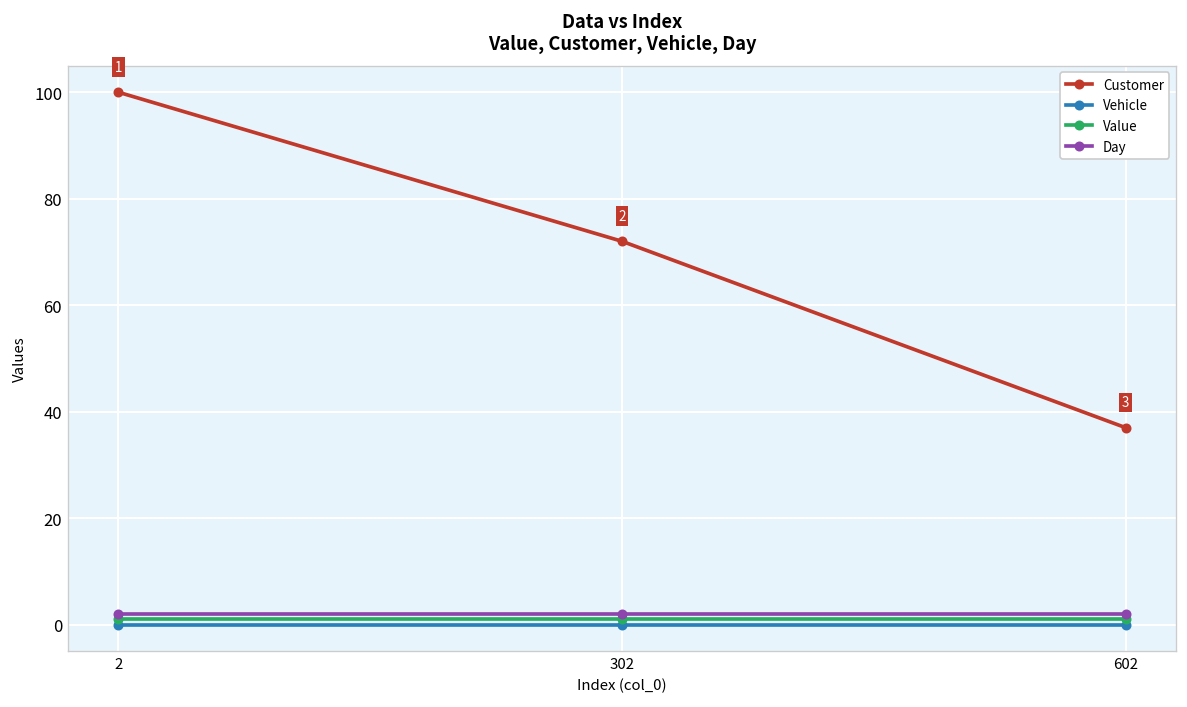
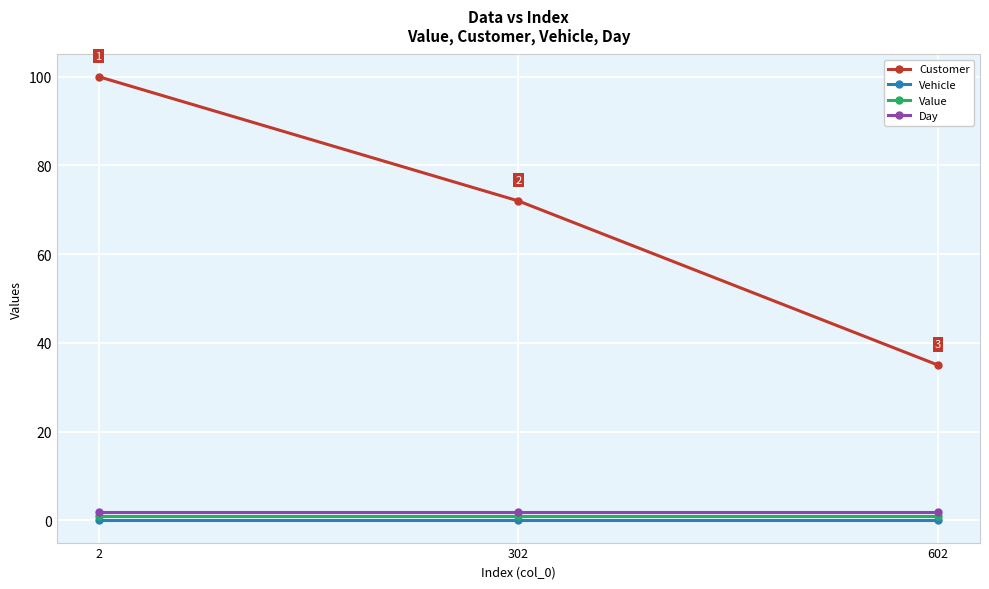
Customer, 602: 37 -> 35
